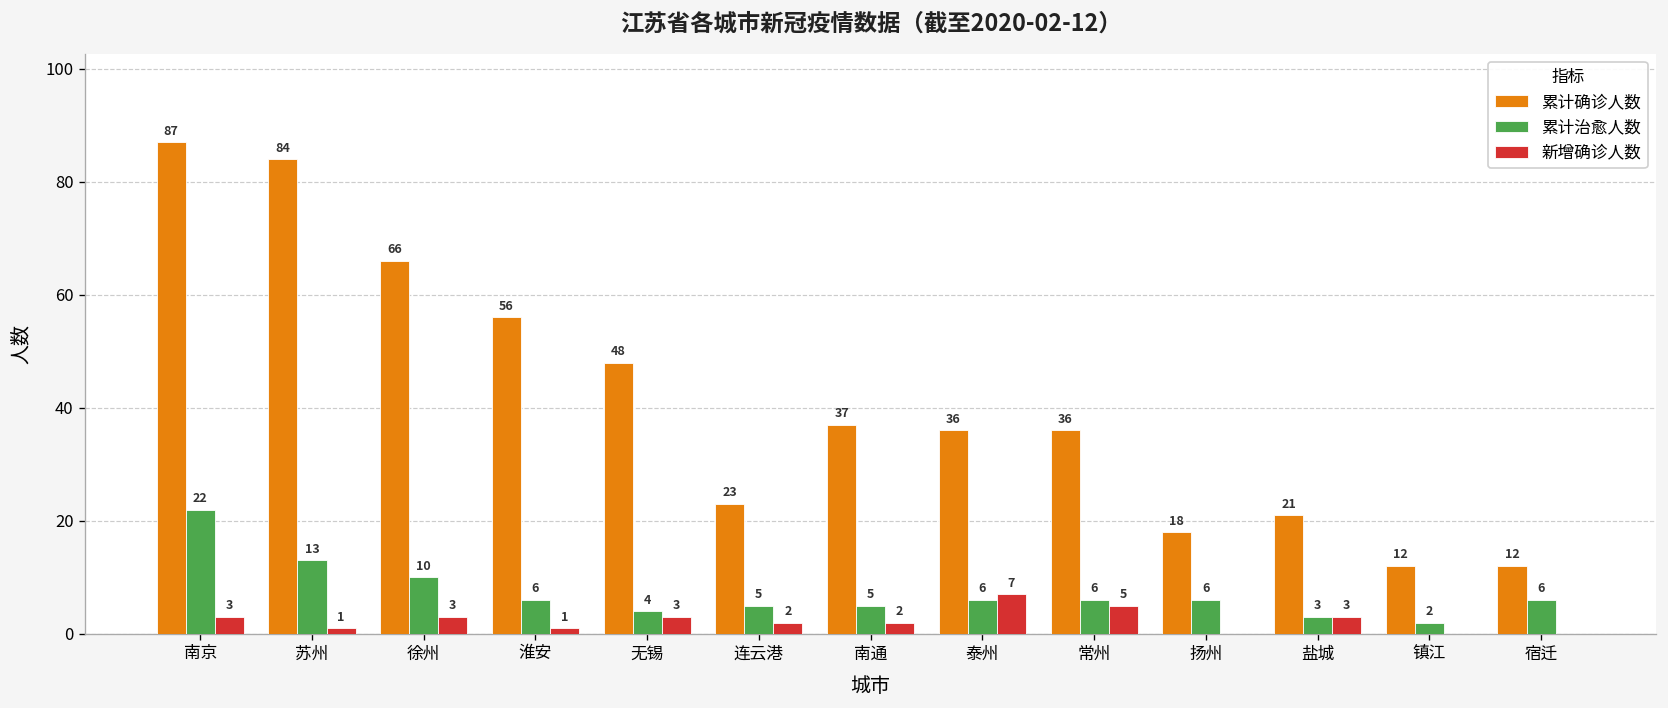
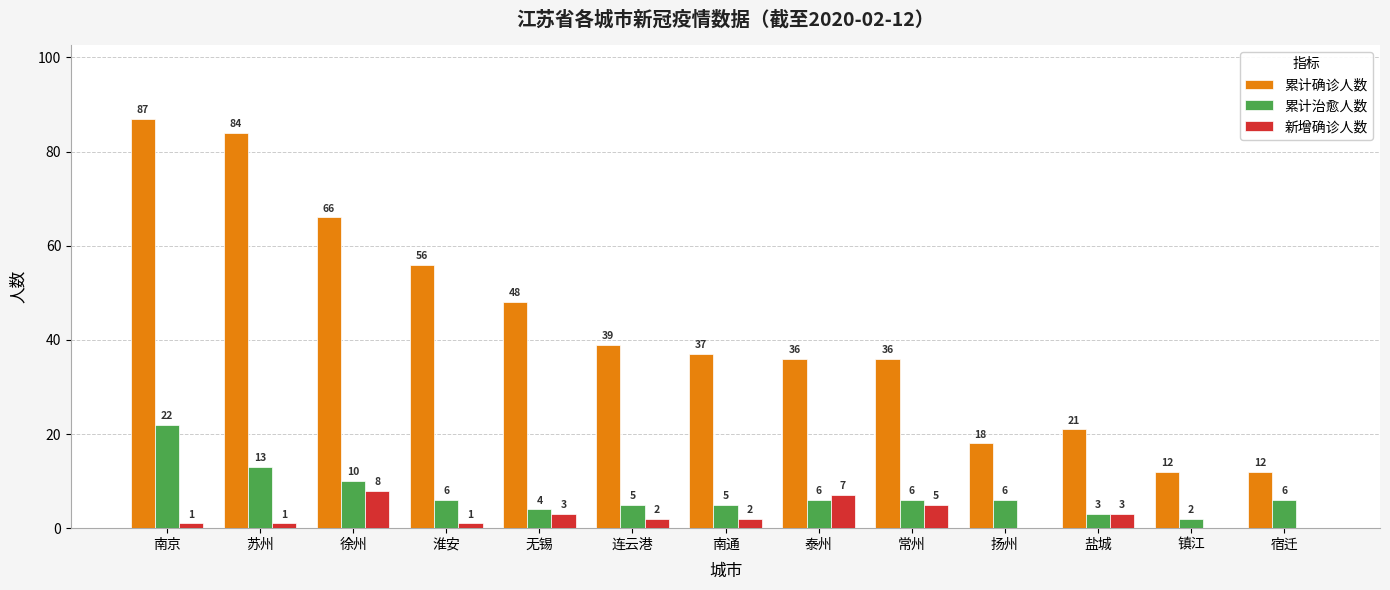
新增确诊人数, 南京: 3 -> 1
新增确诊人数, 徐州: 3 -> 8
累计确诊人数, 连云港: 23 -> 39
